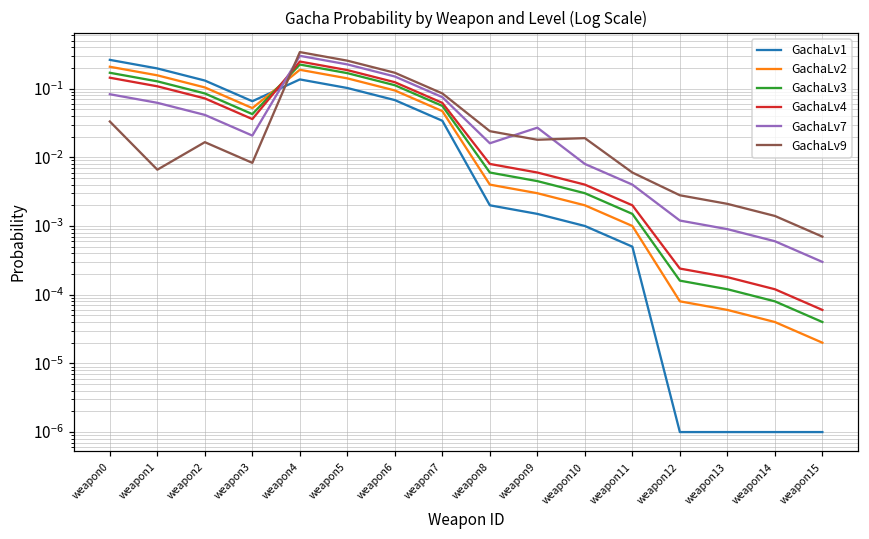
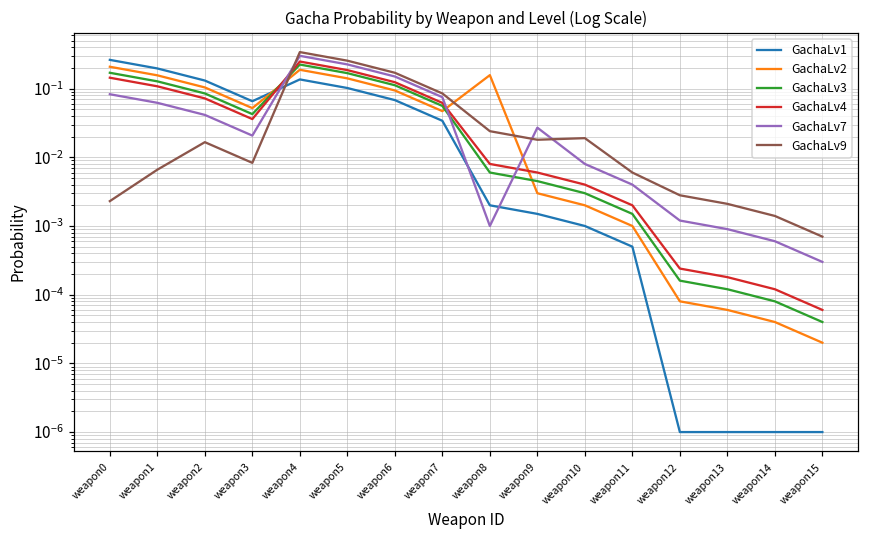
GachaLv9, weapon0: 0.03 -> 0.0023
GachaLv2, weapon8: 0.004 -> 0.16
GachaLv7, weapon8: 0.016 -> 0.001
